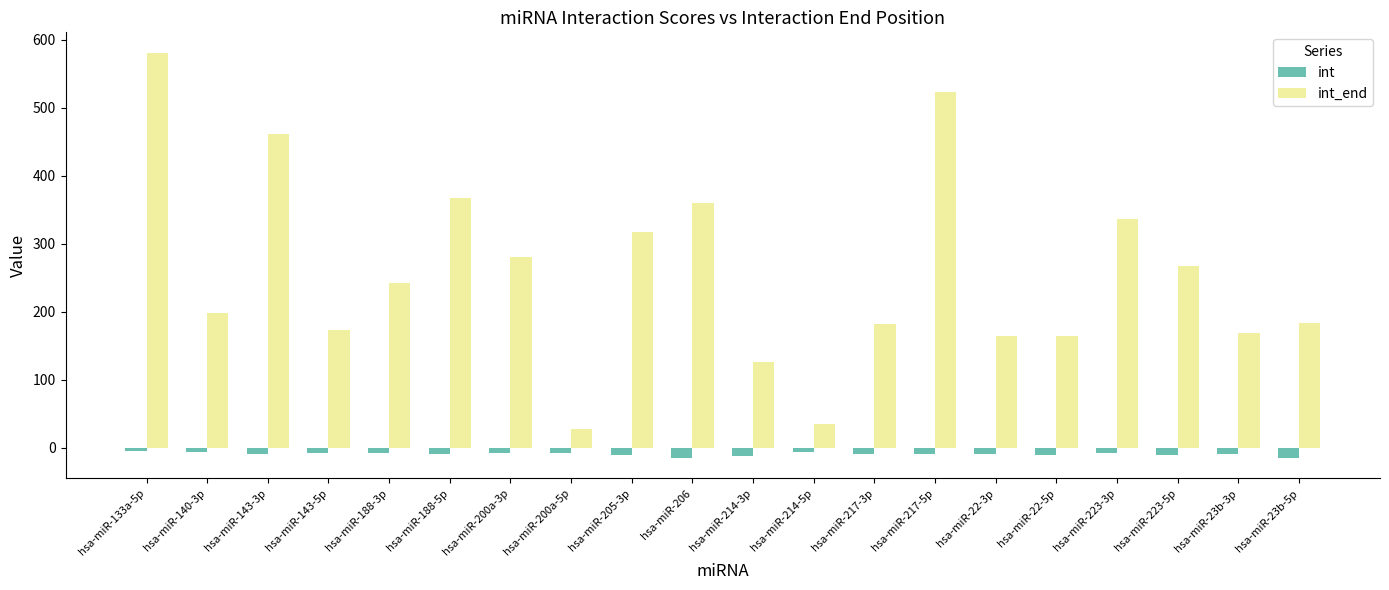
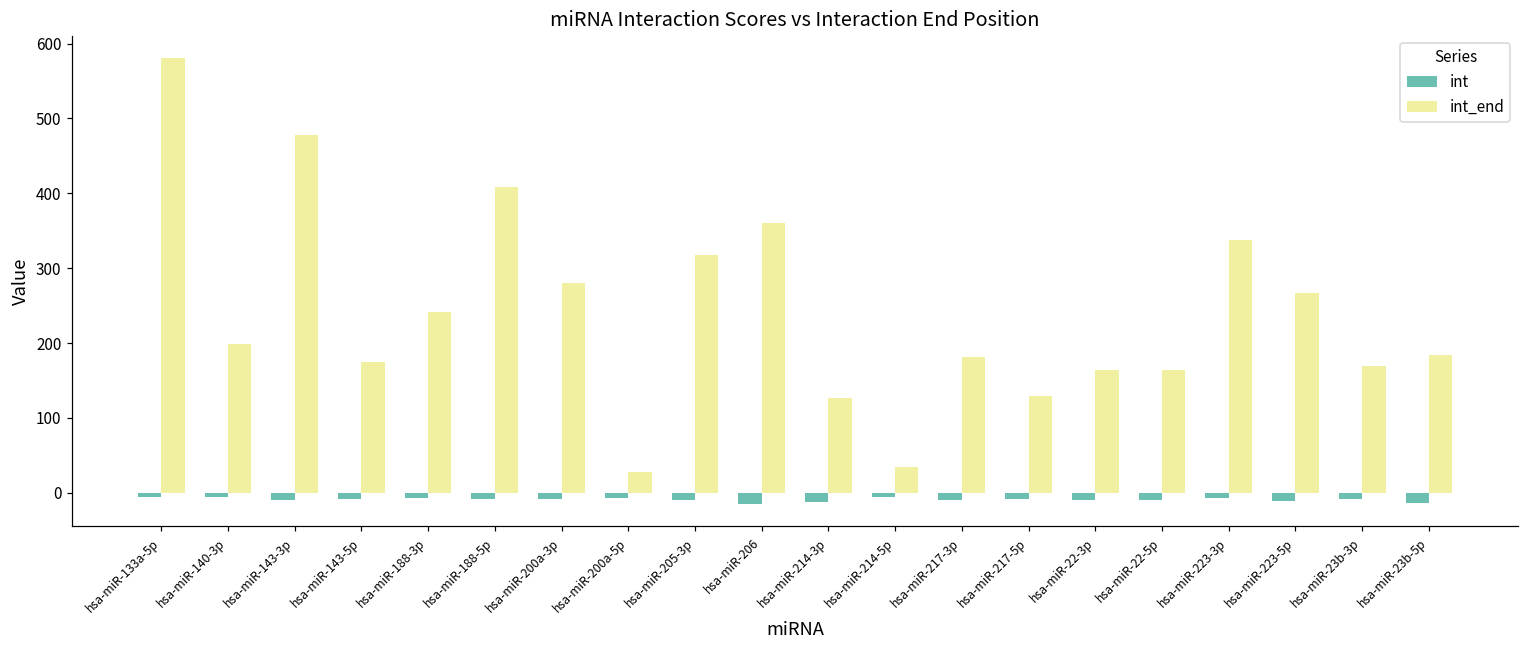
int_end, hsa-miR-143-3p: 460 -> 480
int_end, hsa-miR-188-5p: 370 -> 410
int_end, hsa-miR-217-5p: 520 -> 130
